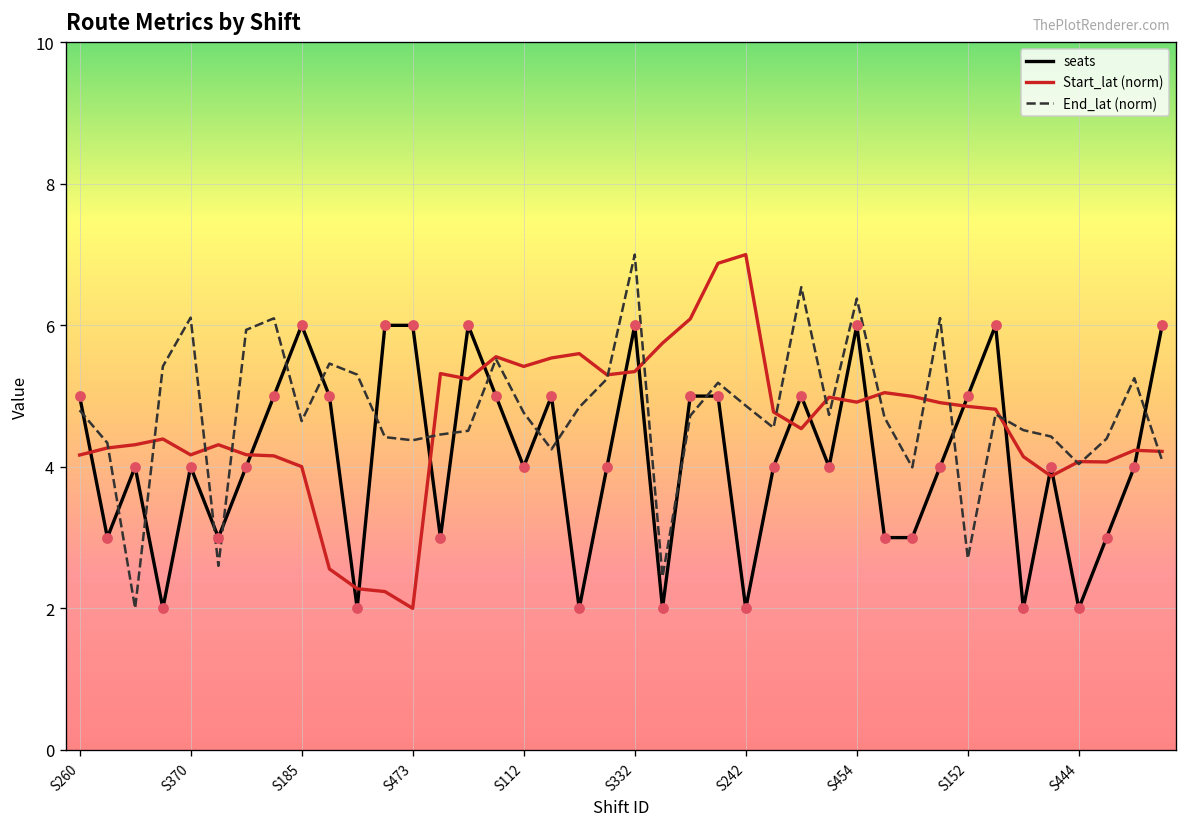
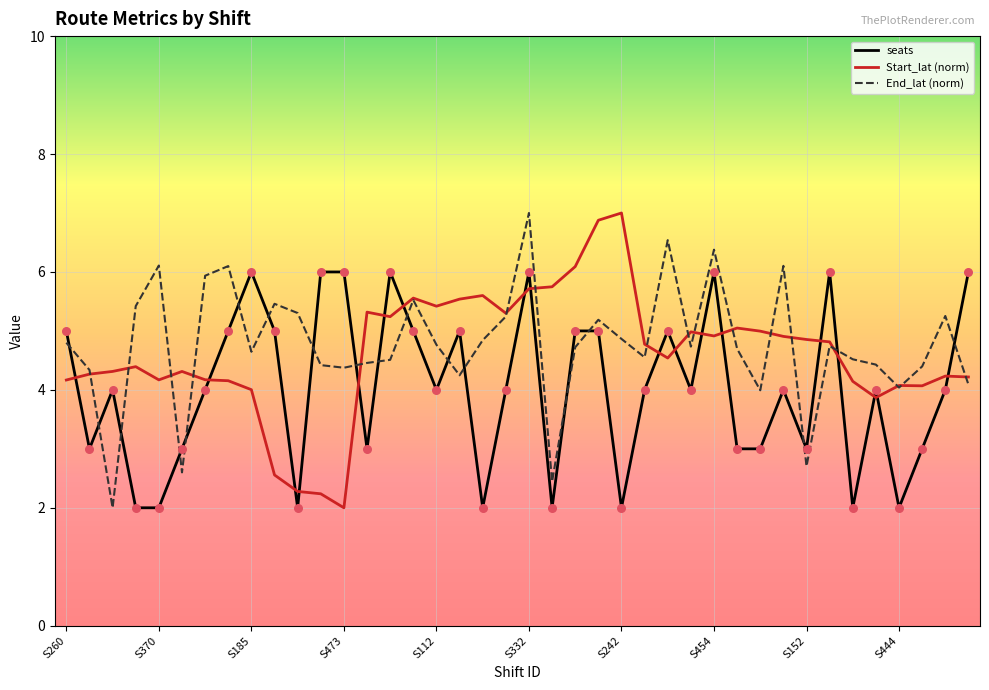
seats, S370: 4 -> 2
Start_lat (norm), S332: 5.3 -> 5.7
seats, S152: 5 -> 3
